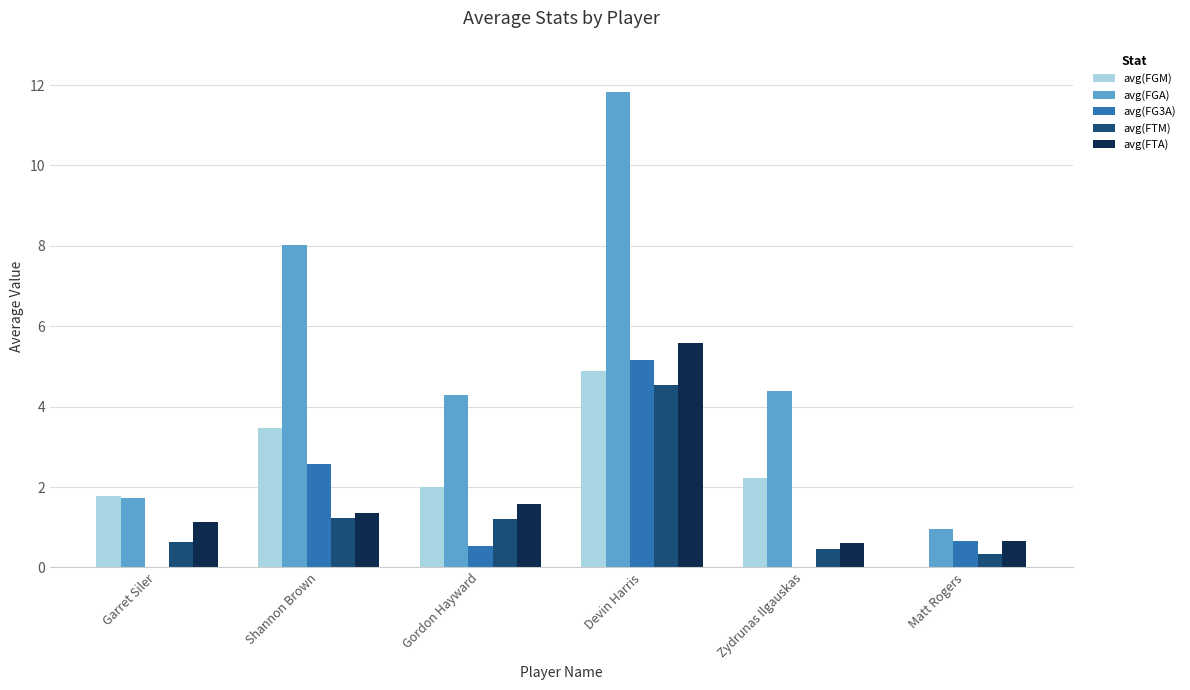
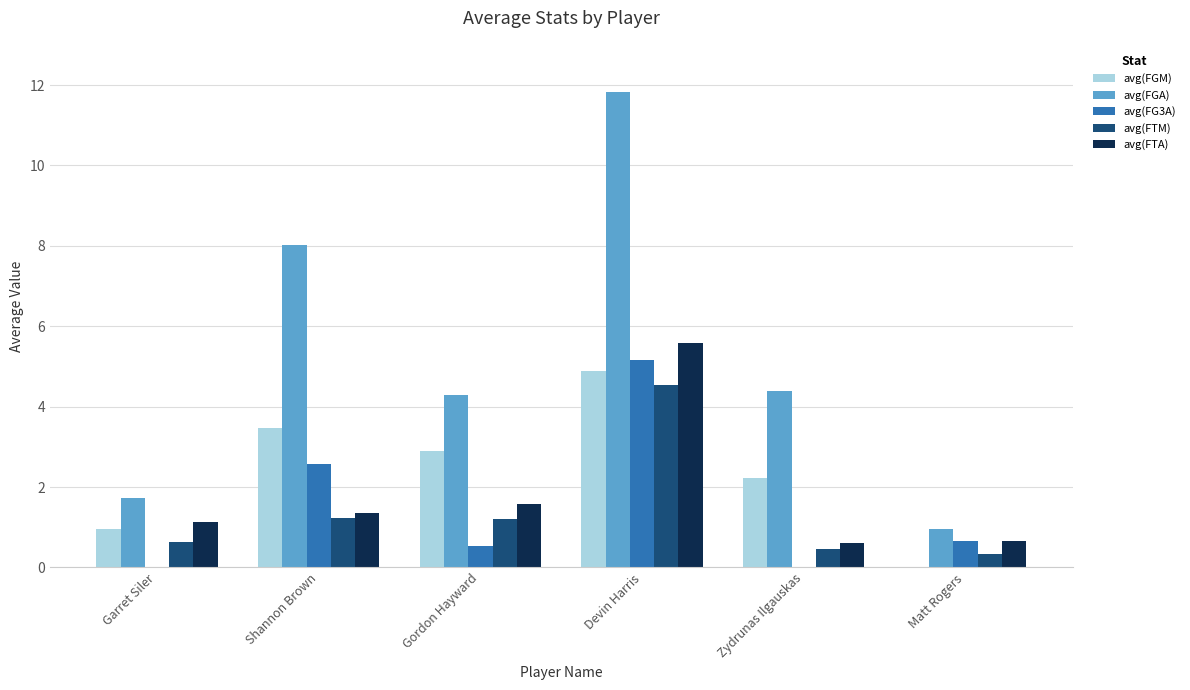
avg(FGM), Garret Siler: 1.8 -> 1.0
avg(FGM), Gordon Hayward: 2.0 -> 2.9
